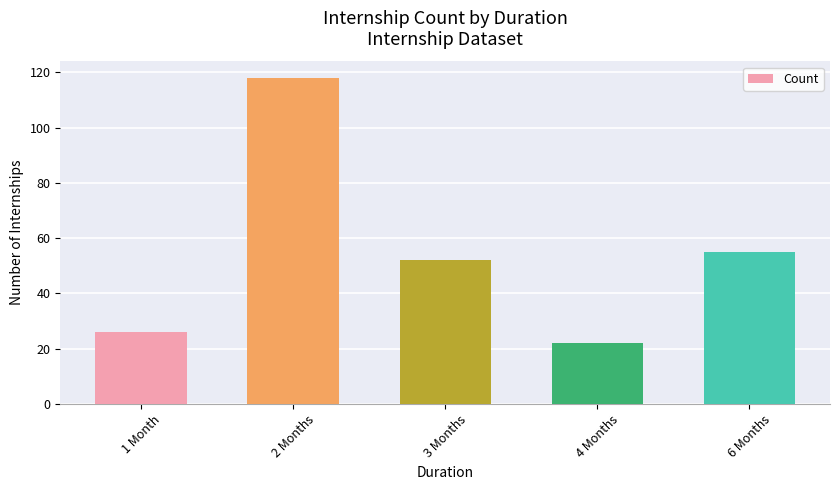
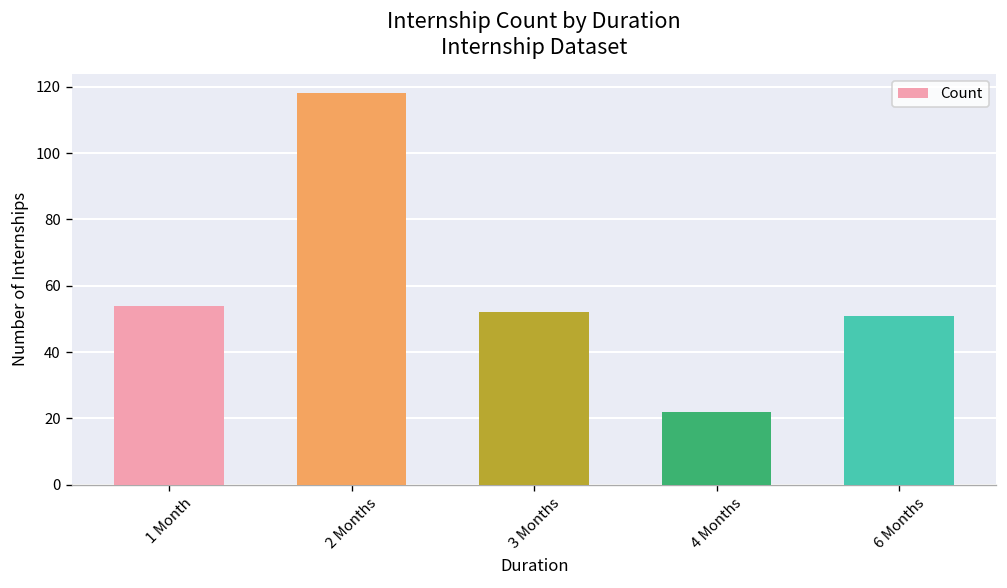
1 Month: 26 -> 54
6 Months: 55 -> 51
